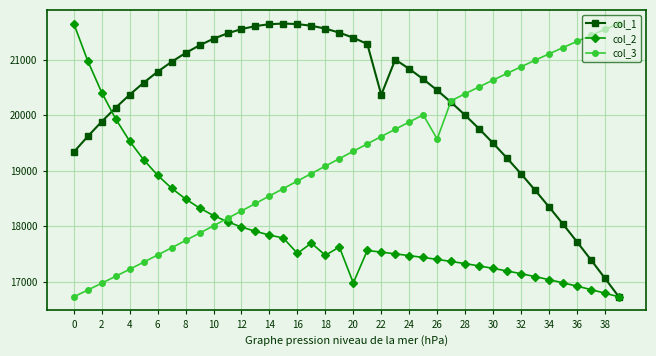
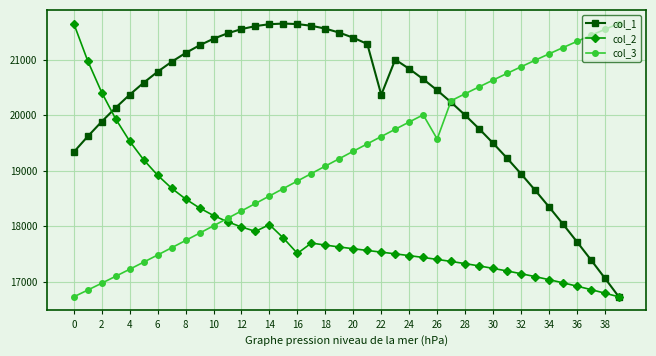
col_2, 14: 17800 -> 18000
col_2, 18: 17500 -> 17700
col_2, 20: 17000 -> 17600
